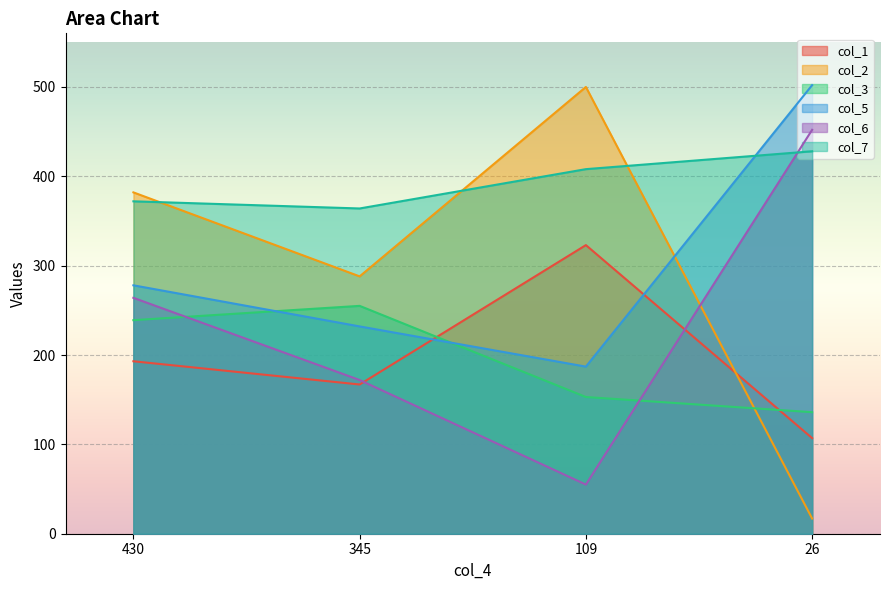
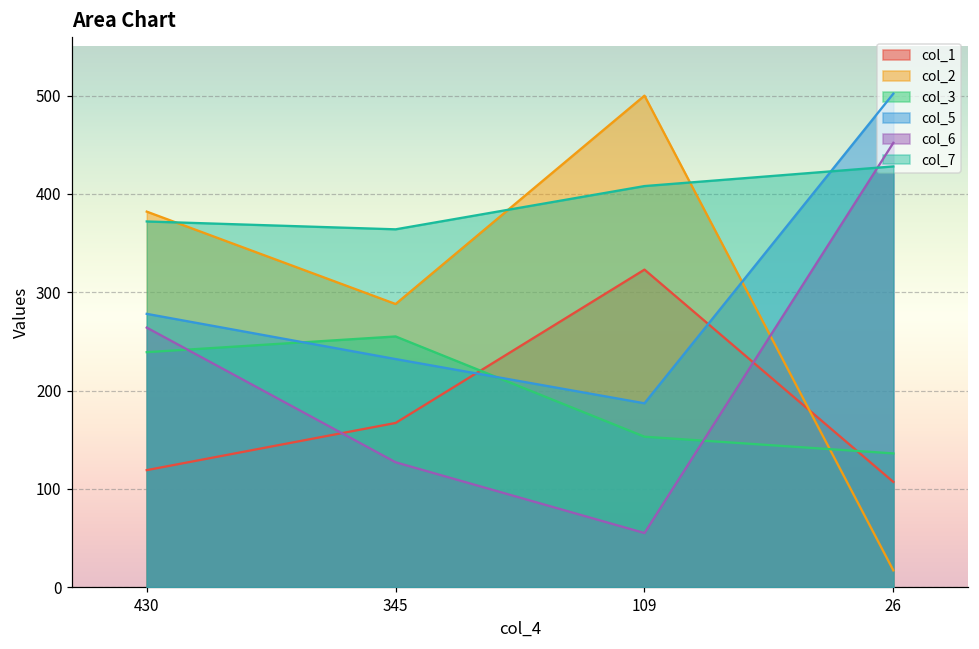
col_1, 430: 190 -> 120
col_6, 345: 170 -> 130
